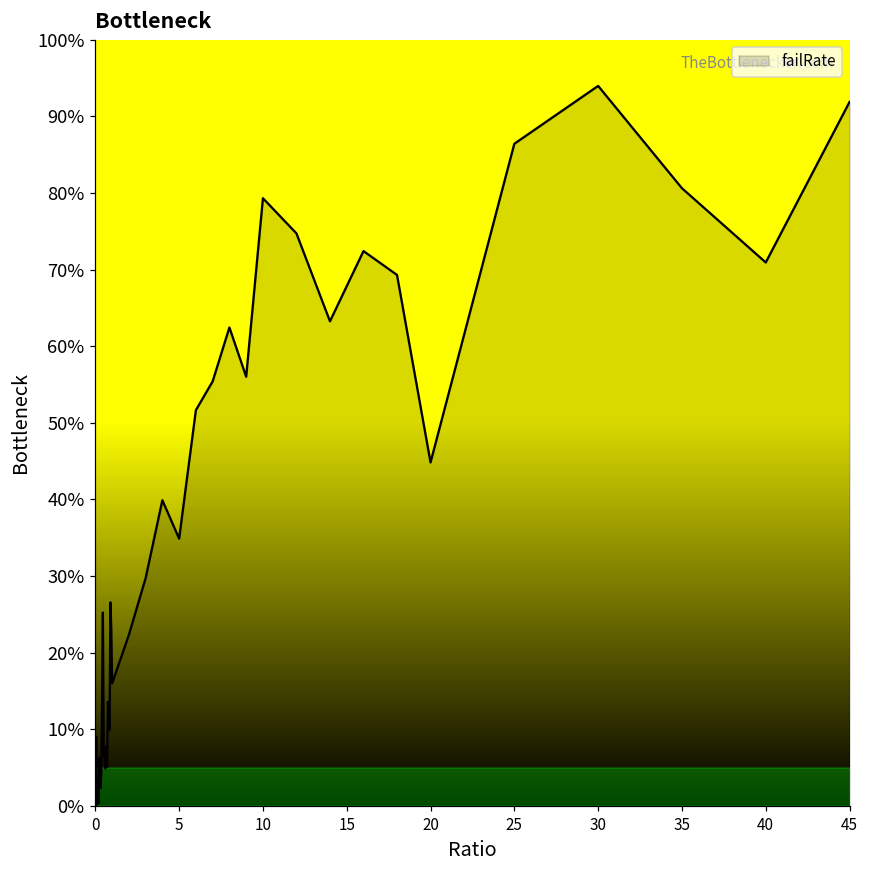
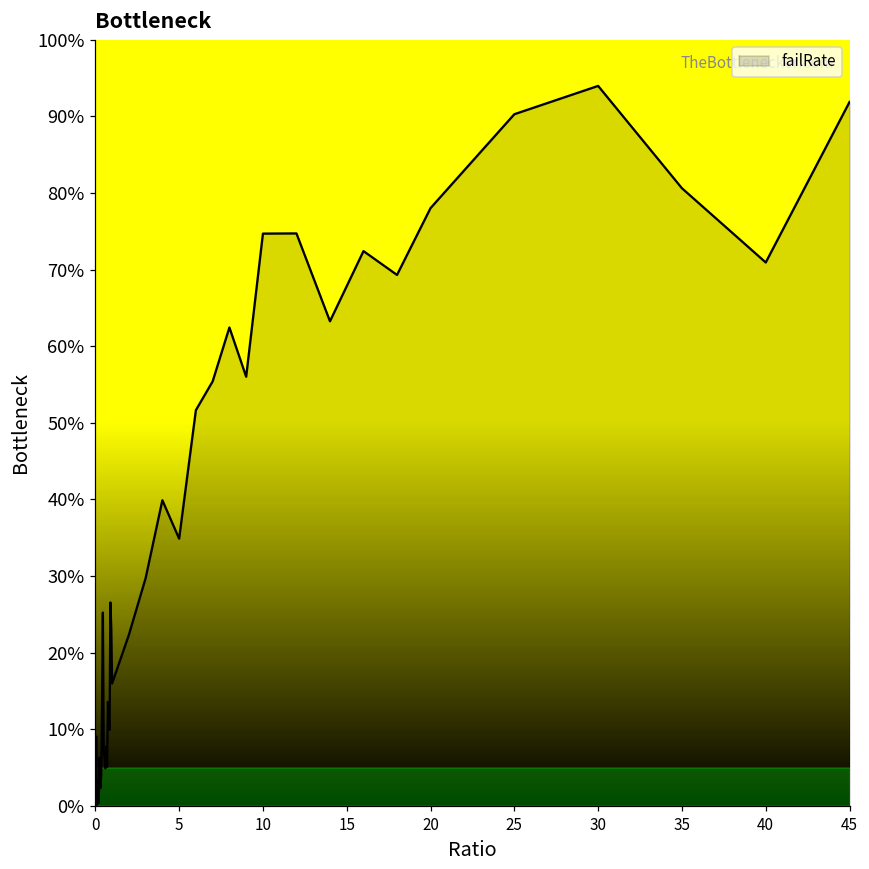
10: 79% -> 75%
20: 45% -> 78%
25: 86% -> 90%
